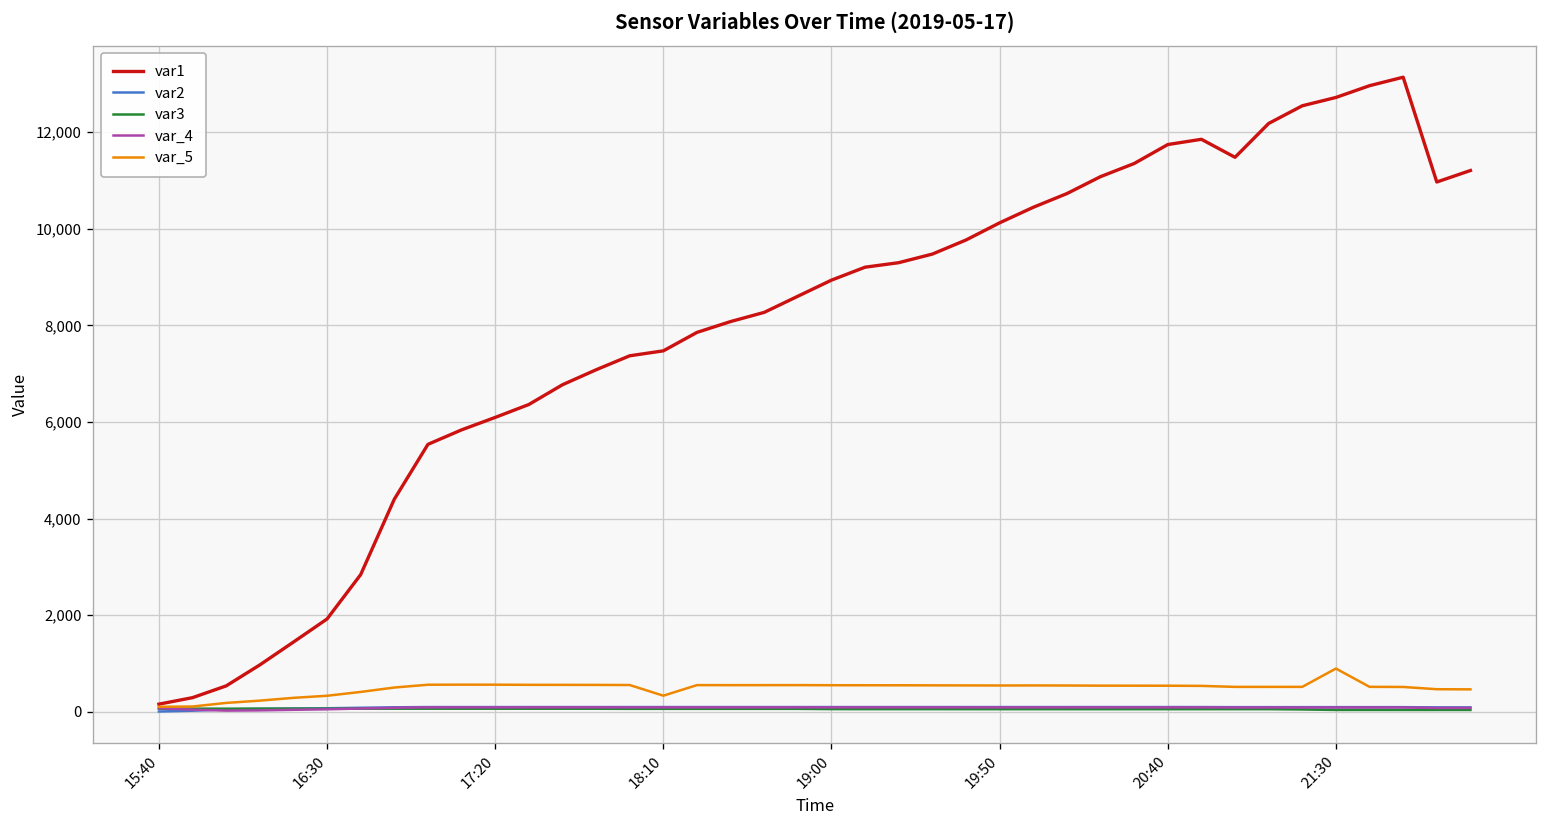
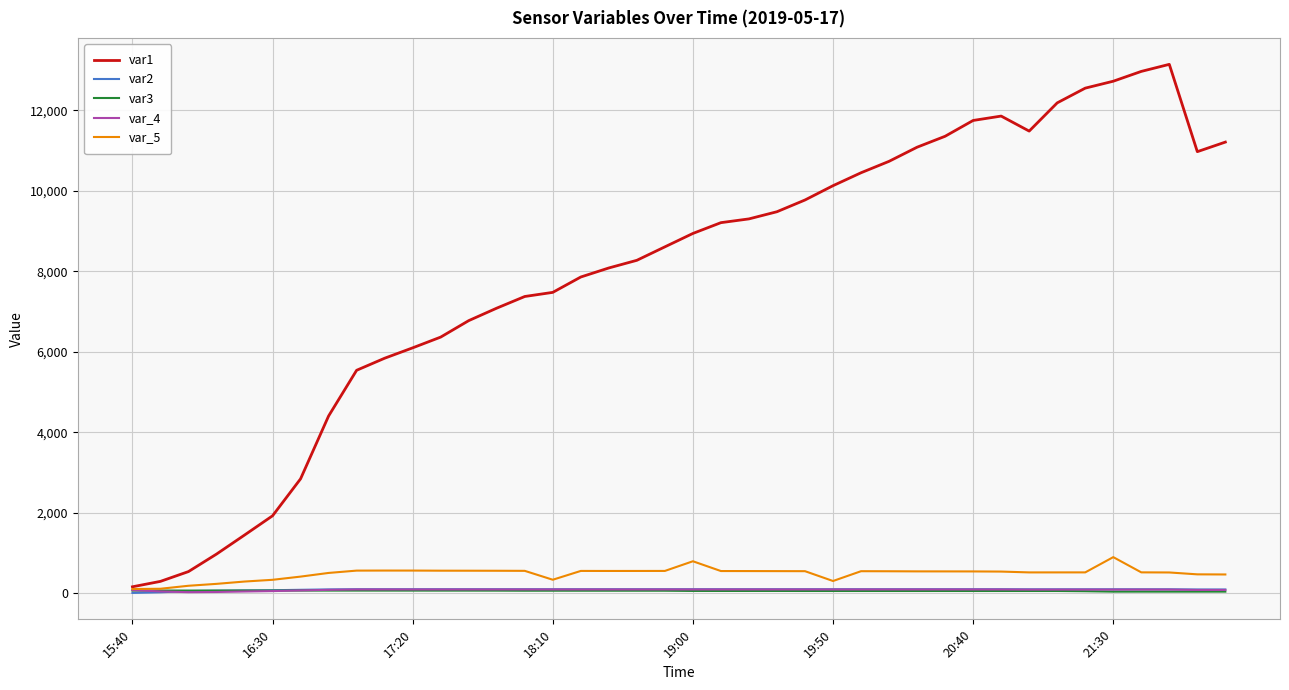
var_5, 19:00: 600 -> 800
var_5, 19:50: 500 -> 300
